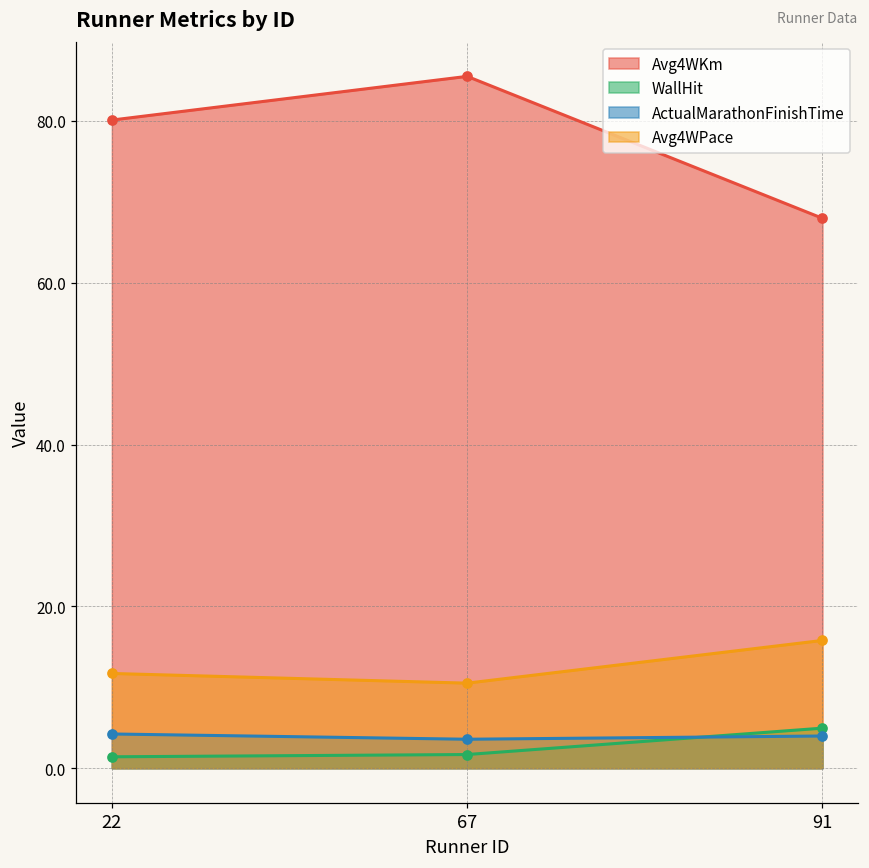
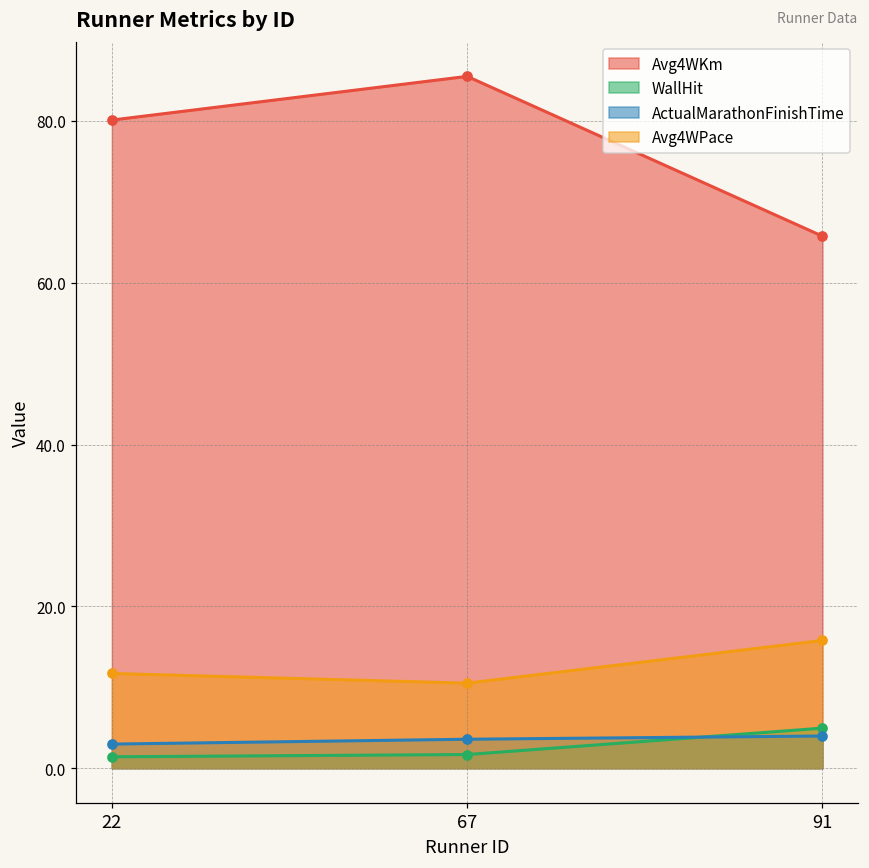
ActualMarathonFinishTime, 22: 4 -> 3
Avg4WKm, 91: 68 -> 66
